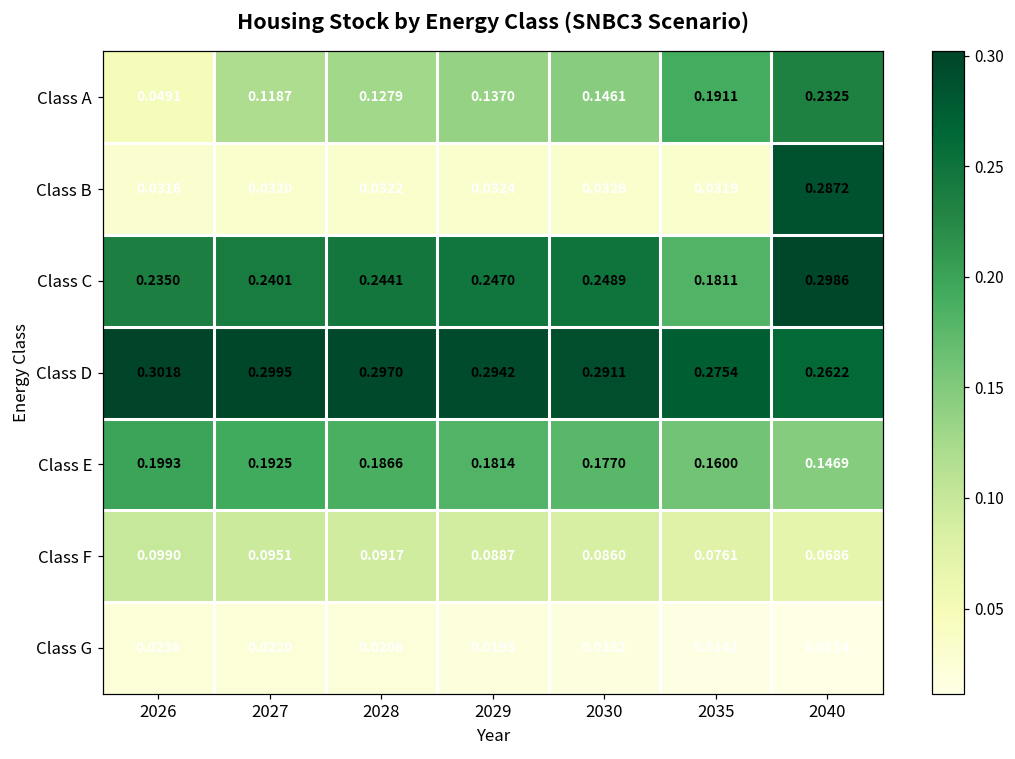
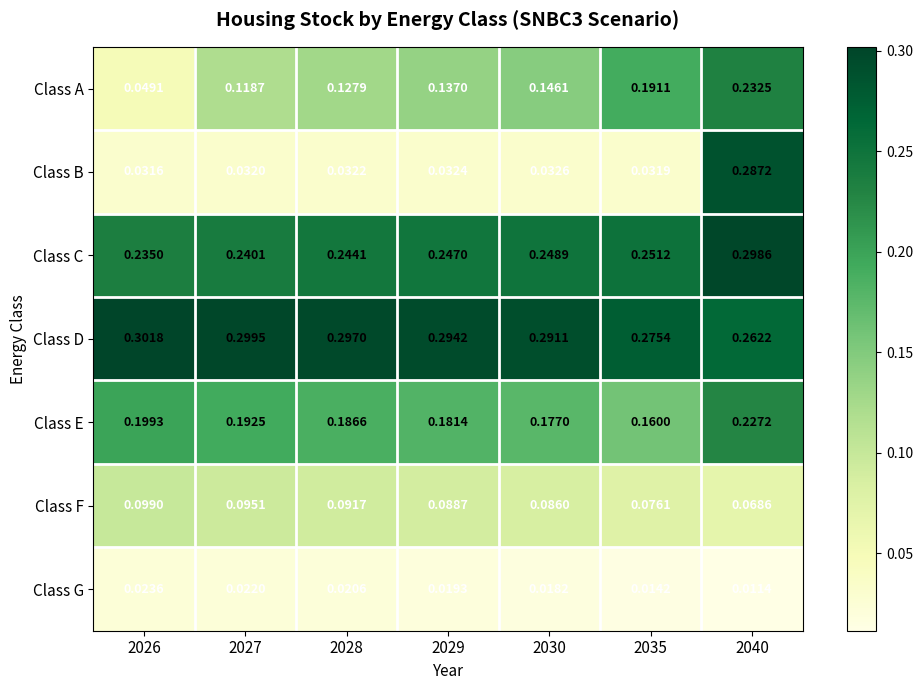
Class C, 2035: 0.1811 -> 0.2512
Class E, 2040: 0.1469 -> 0.2272
